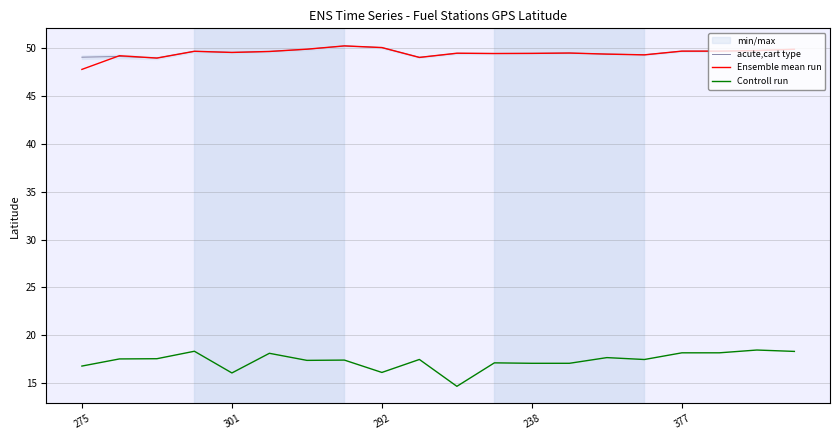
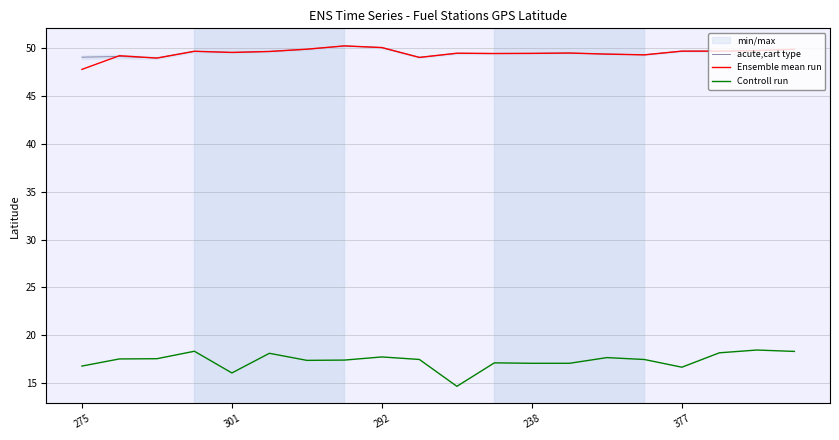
Controll run, 292: 16 -> 18
Controll run, 377: 18 -> 17
